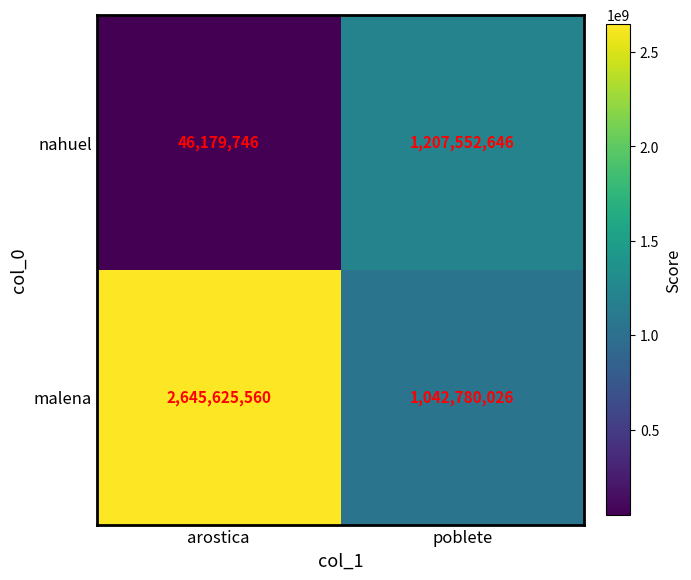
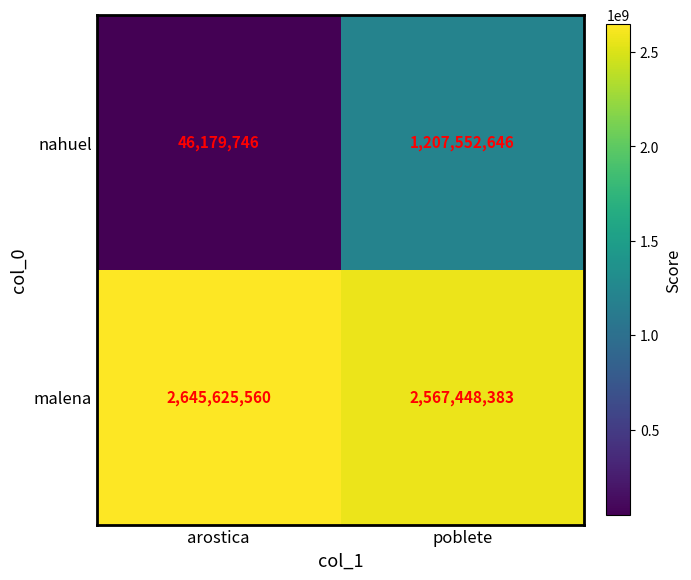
malena, poblete: 1,042,780,026 -> 2,567,448,383
